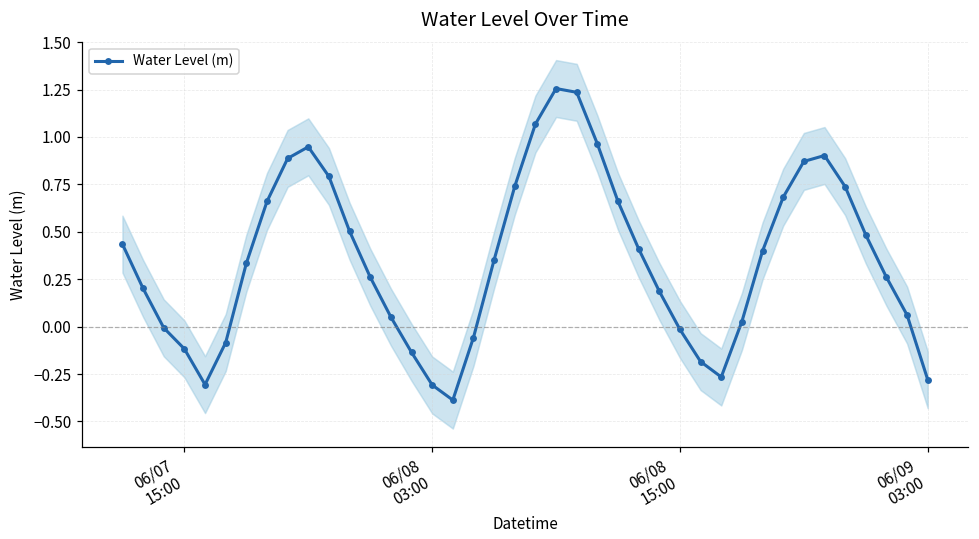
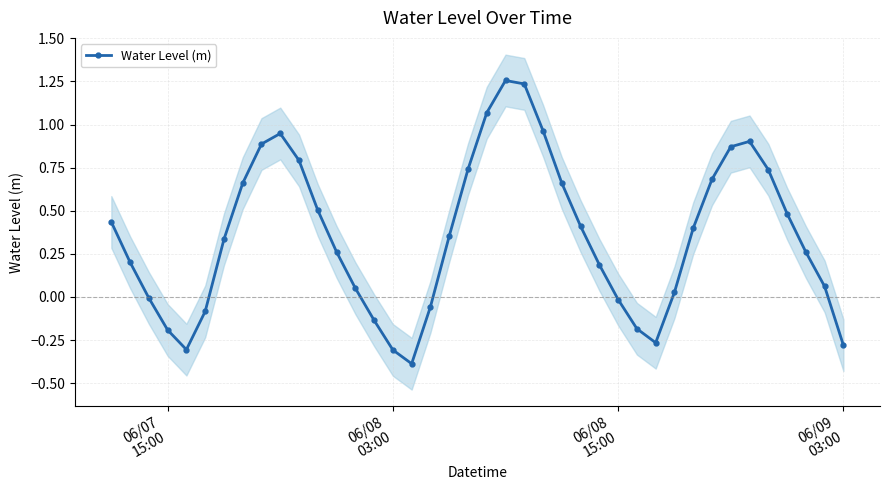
Water Level (m), 06/07 15:00: -0.12 -> -0.19
